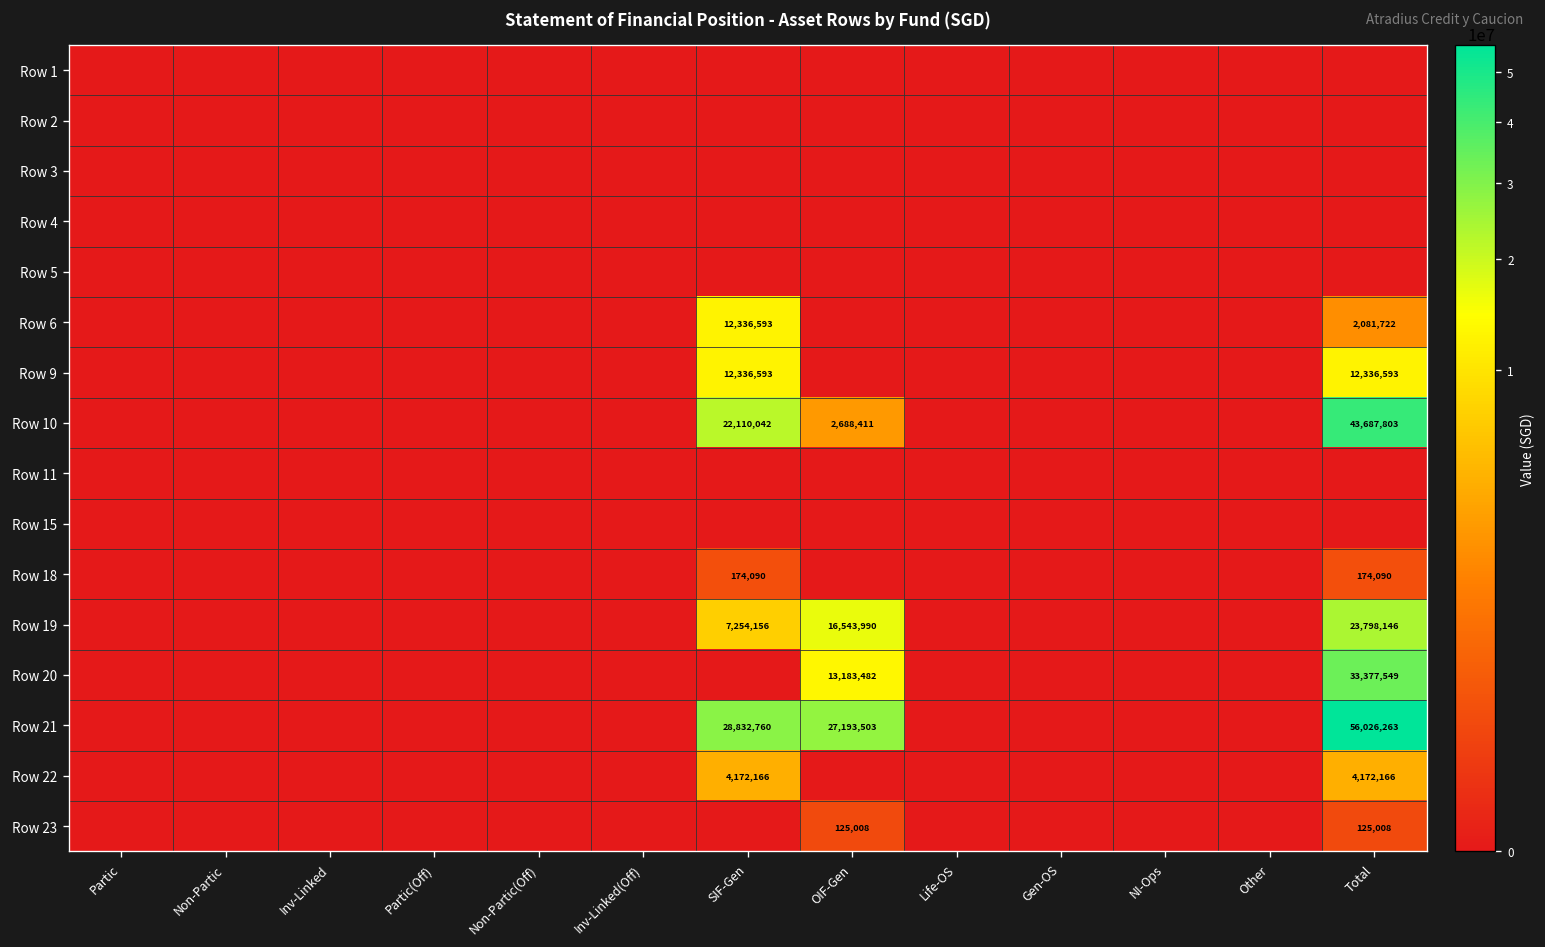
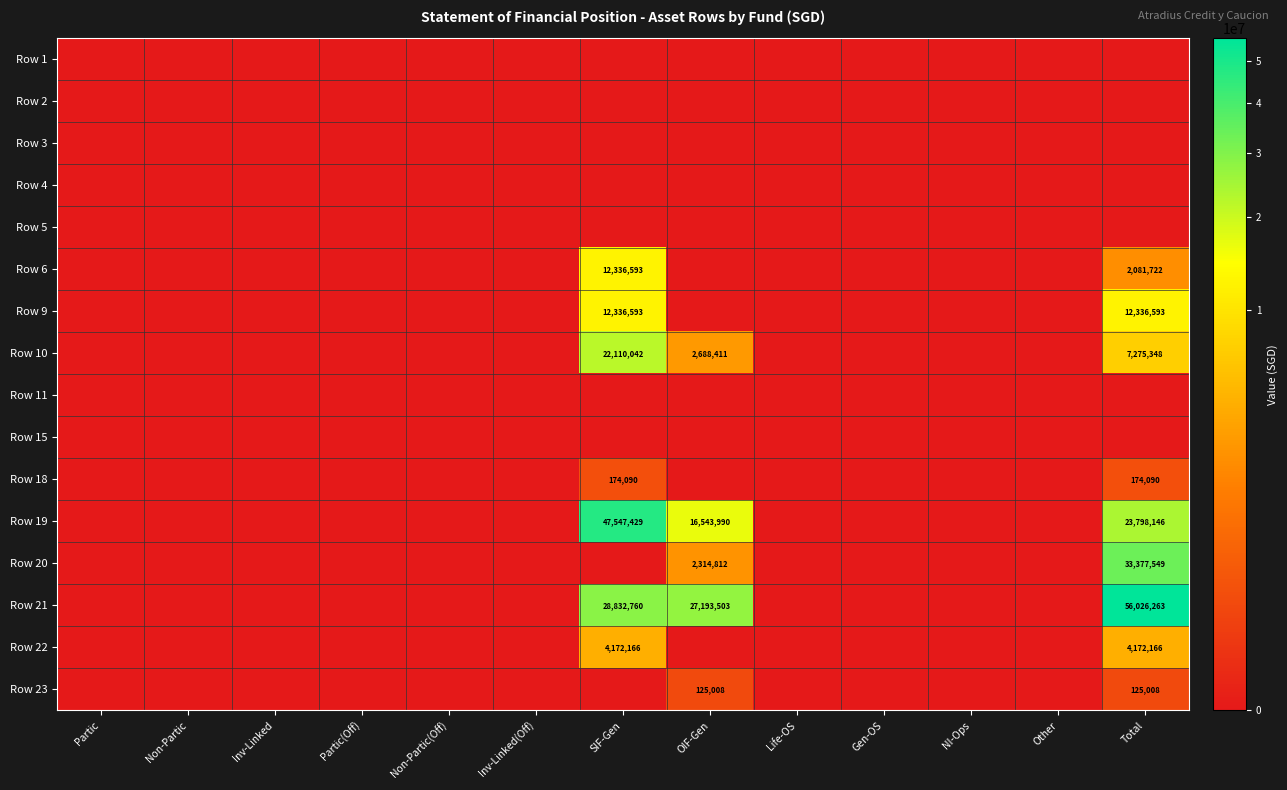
Row 10, Total: 43,687,803 -> 7,275,348
Row 19, SIF-Gen: 7,254,156 -> 47,547,429
Row 20, OIF-Gen: 13,183,482 -> 2,314,812
